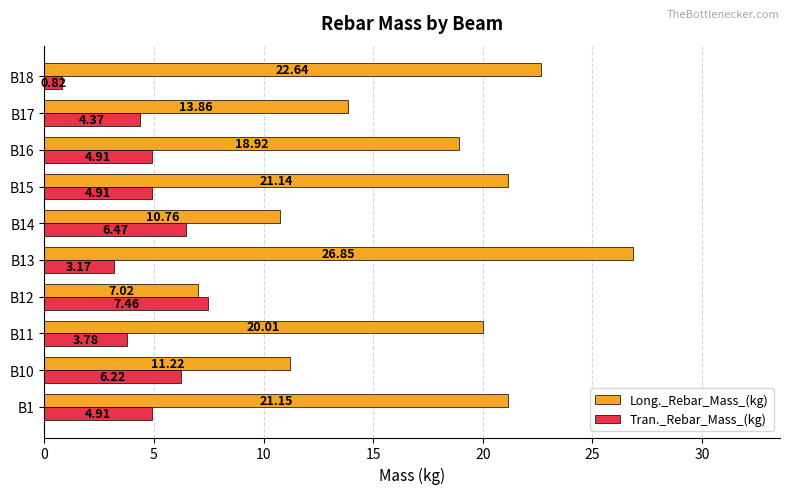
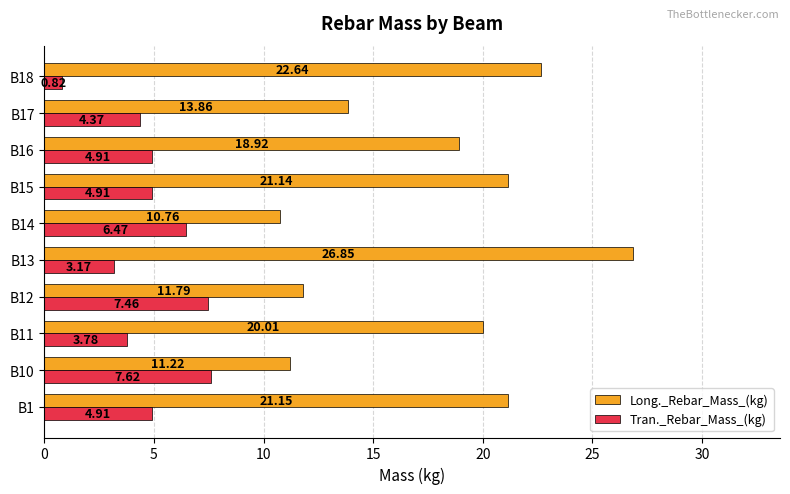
Long._Rebar_Mass_(kg), B12: 7.02 -> 11.79
Tran._Rebar_Mass_(kg), B10: 6.22 -> 7.62
